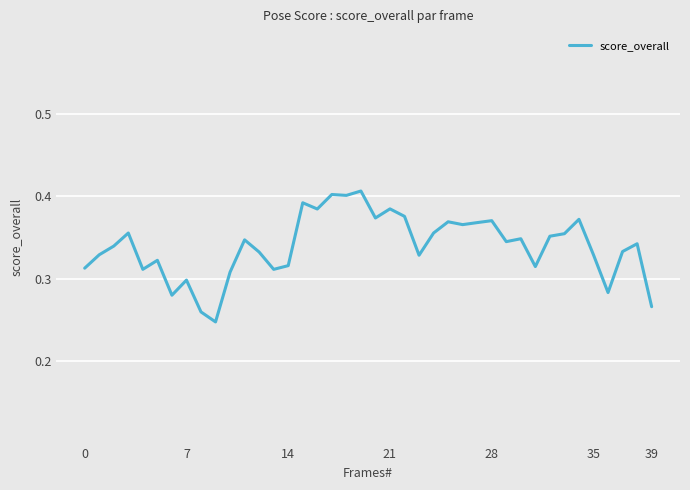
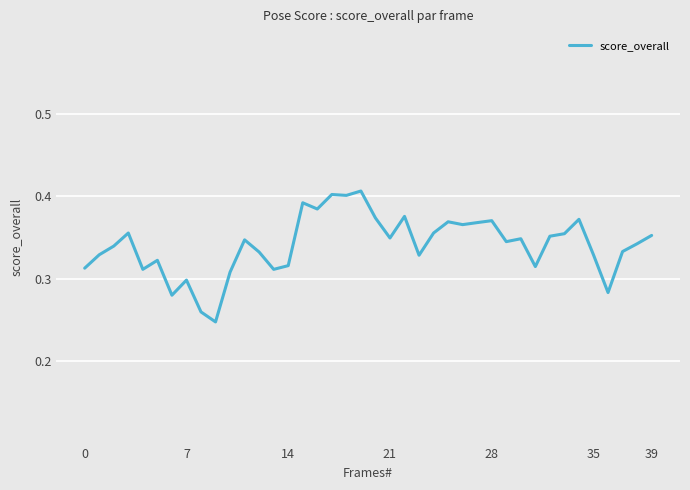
21: 0.38 -> 0.35
39: 0.27 -> 0.35
